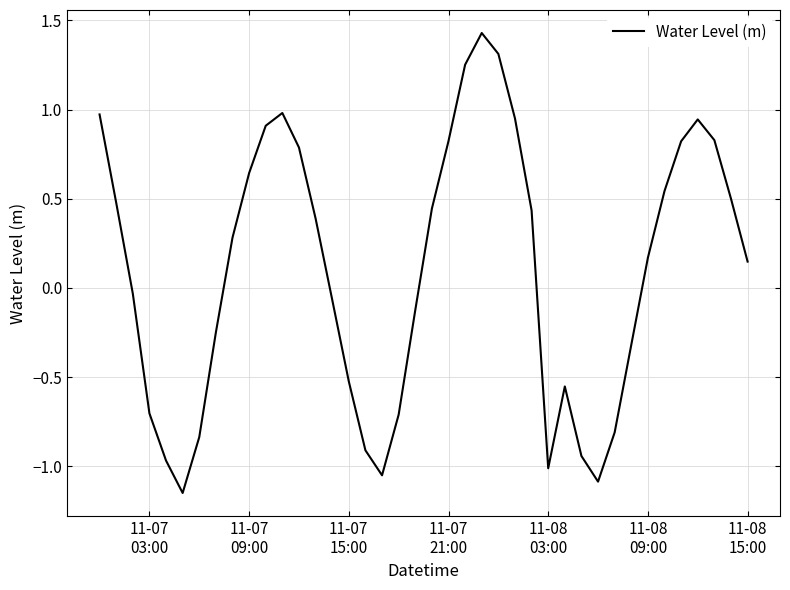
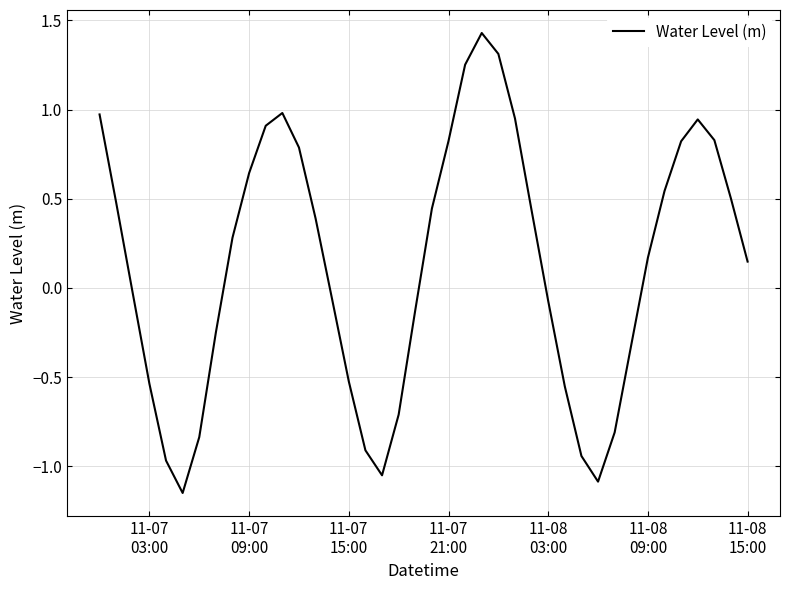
11-07 03:00: -0.70 -> -0.54
11-08 03:00: -1.01 -> -0.07
